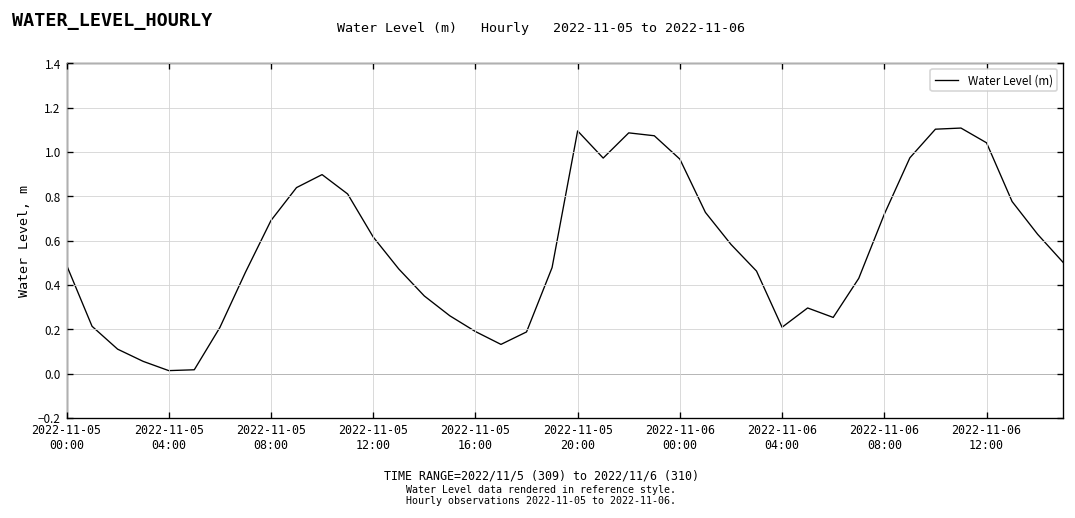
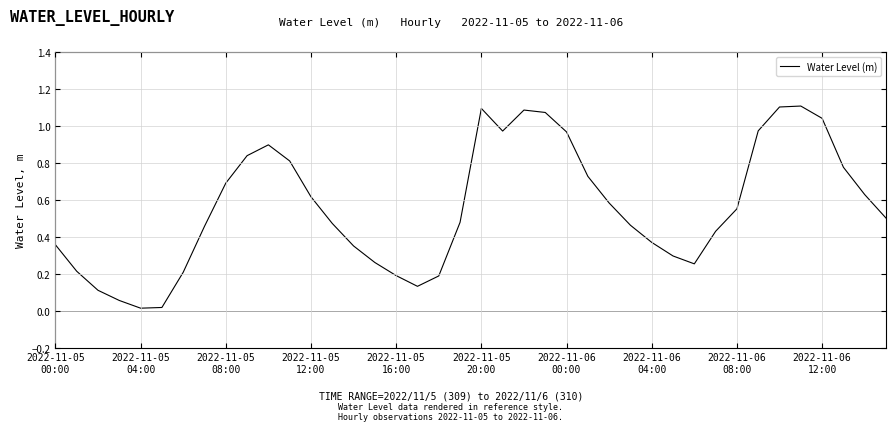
2022-11-05 00:00: 0.49 -> 0.36
2022-11-06 04:00: 0.21 -> 0.37
2022-11-06 08:00: 0.72 -> 0.55
